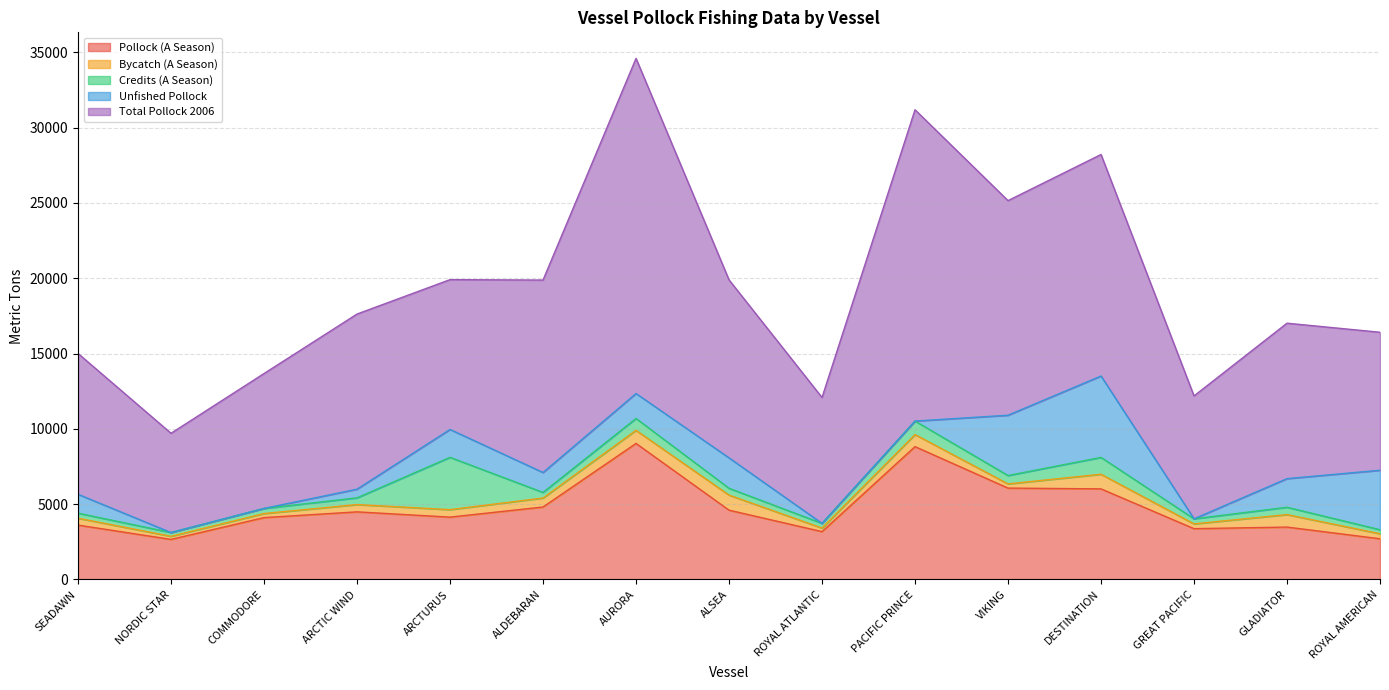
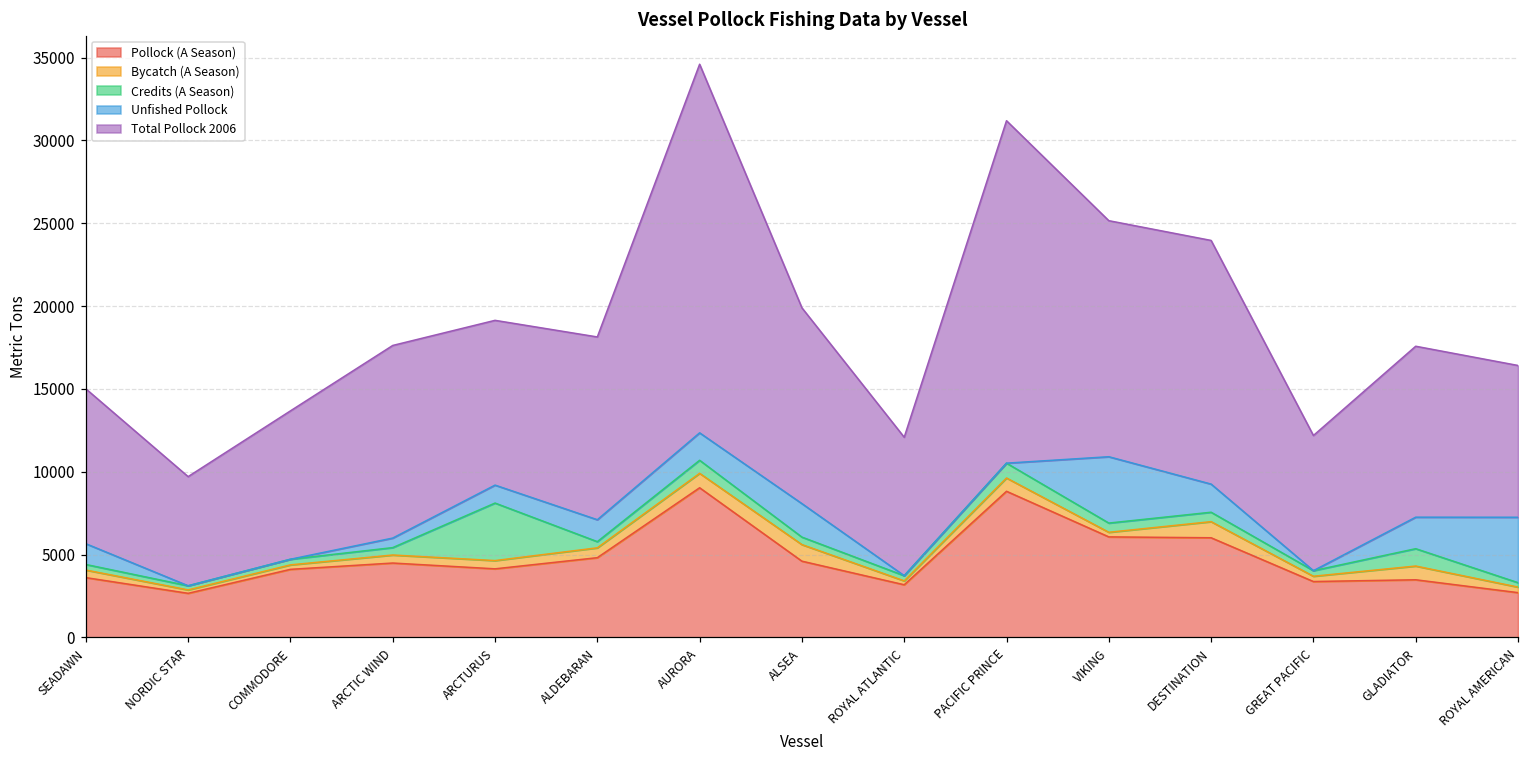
Unfished Pollock, ARCTURUS: 1900 -> 1100
Total Pollock 2006, ALDEBARAN: 12800 -> 11000
Credits (A Season), DESTINATION: 1100 -> 600
Unfished Pollock, DESTINATION: 5400 -> 1700
Credits (A Season), GLADIATOR: 500 -> 1000
